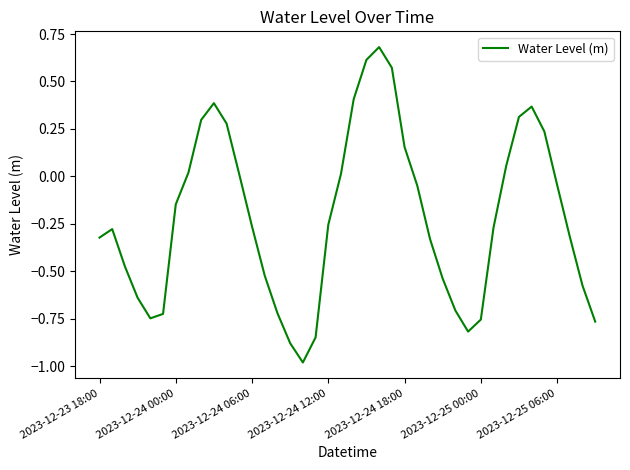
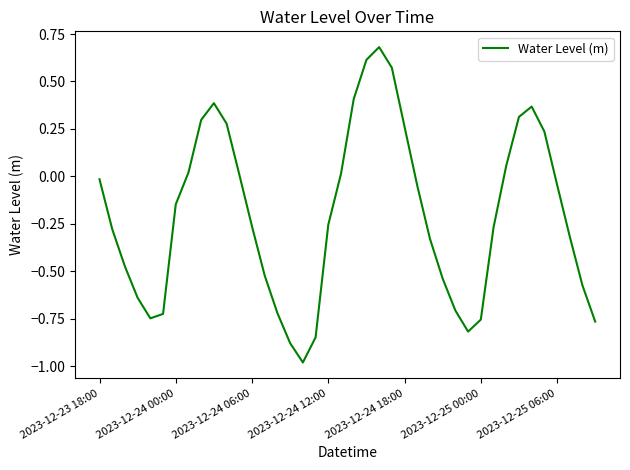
2023-12-23 18:00: -0.32 -> -0.02
2023-12-24 18:00: 0.15 -> 0.26
